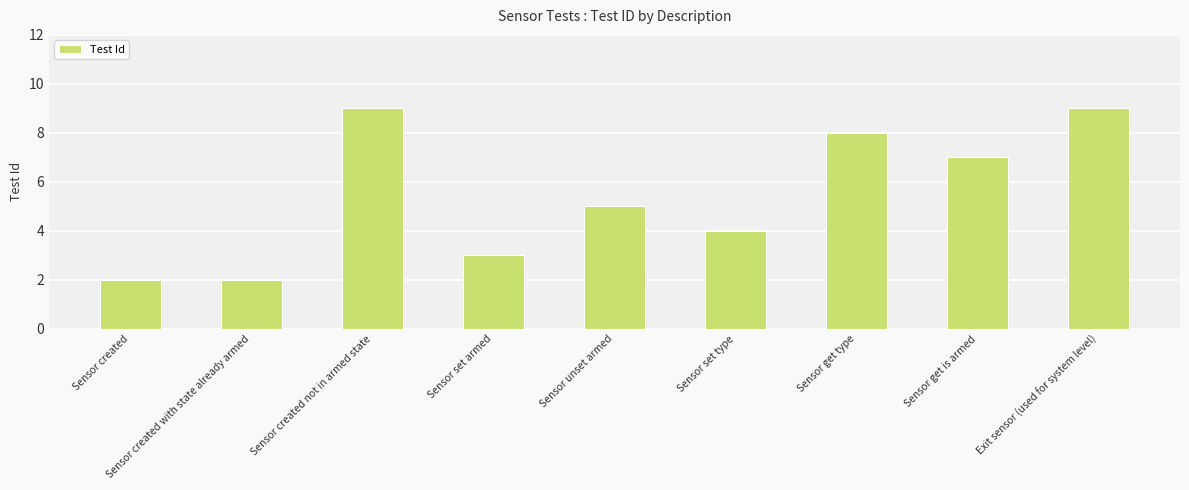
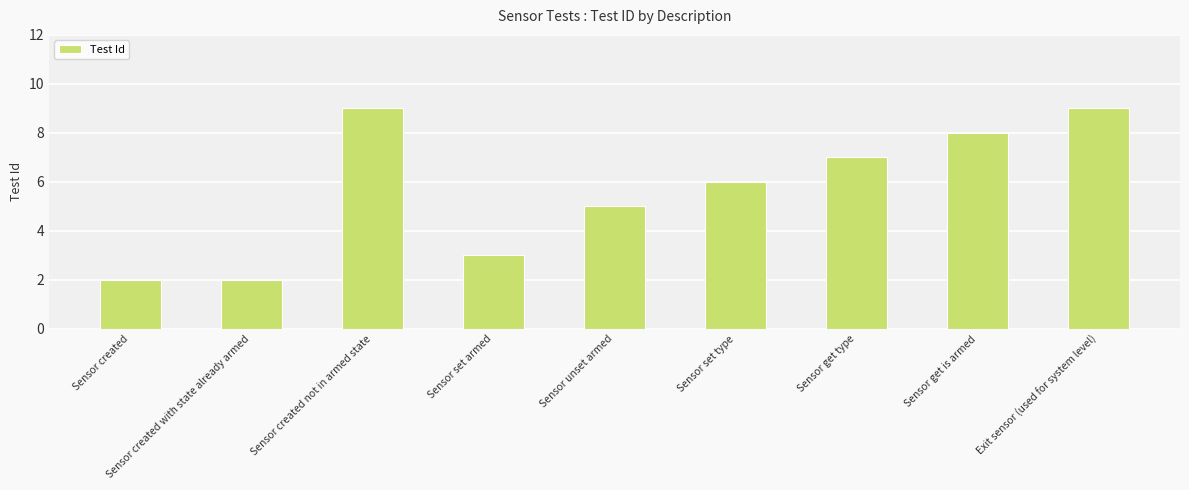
Sensor set type: 4 -> 6
Sensor get type: 8 -> 7
Sensor get is armed: 7 -> 8
